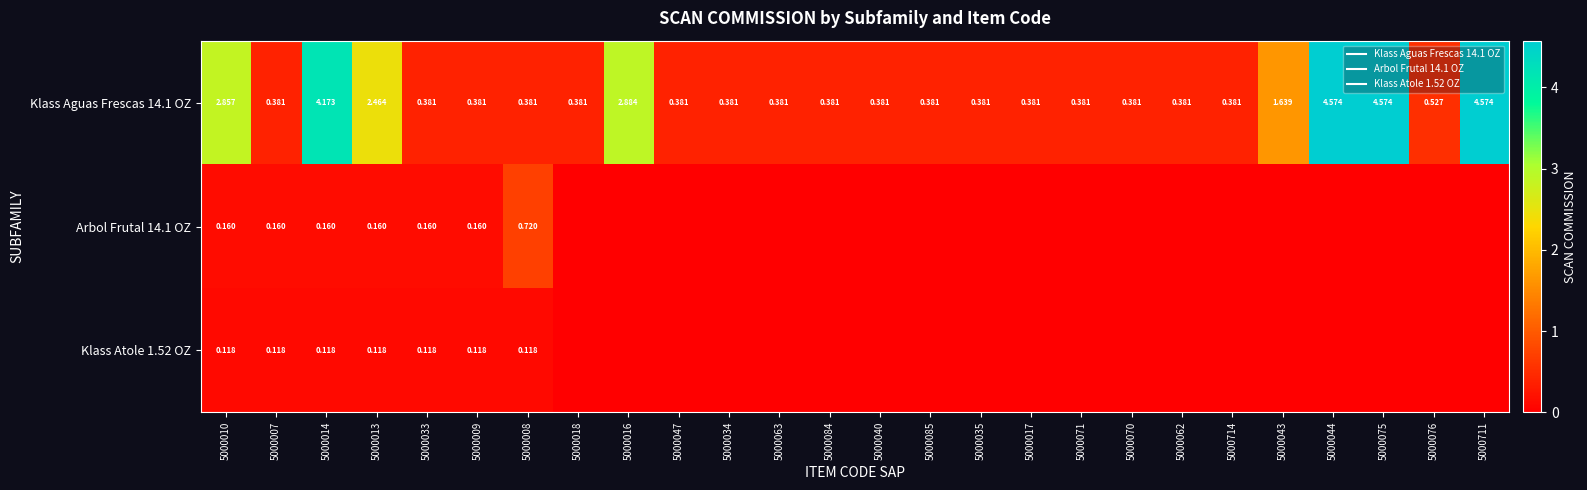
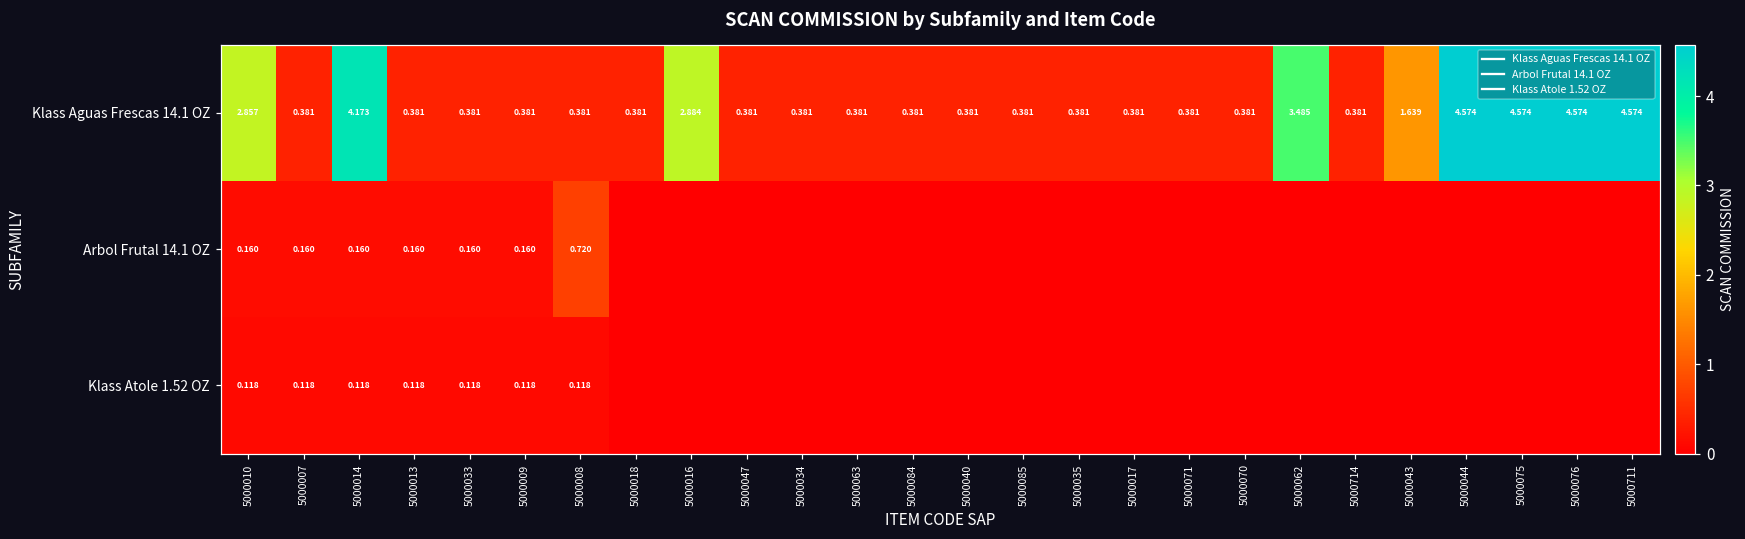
Klass Aguas Frescas 14.1 OZ, 5000013: 2.464 -> 0.381
Klass Aguas Frescas 14.1 OZ, 5000062: 0.381 -> 3.485
Klass Aguas Frescas 14.1 OZ, 5000076: 0.527 -> 4.574
